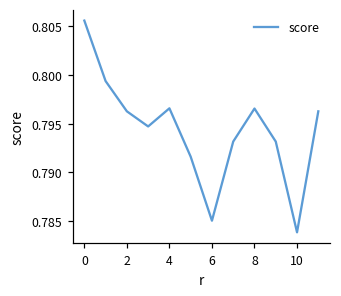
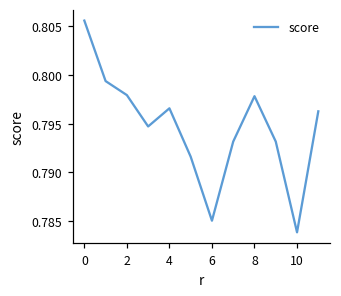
2: 0.796 -> 0.798
8: 0.797 -> 0.798
